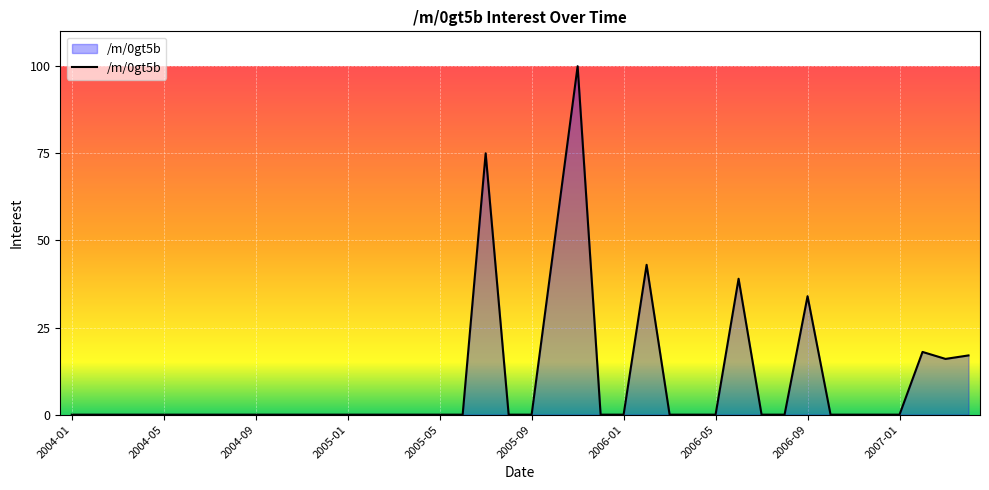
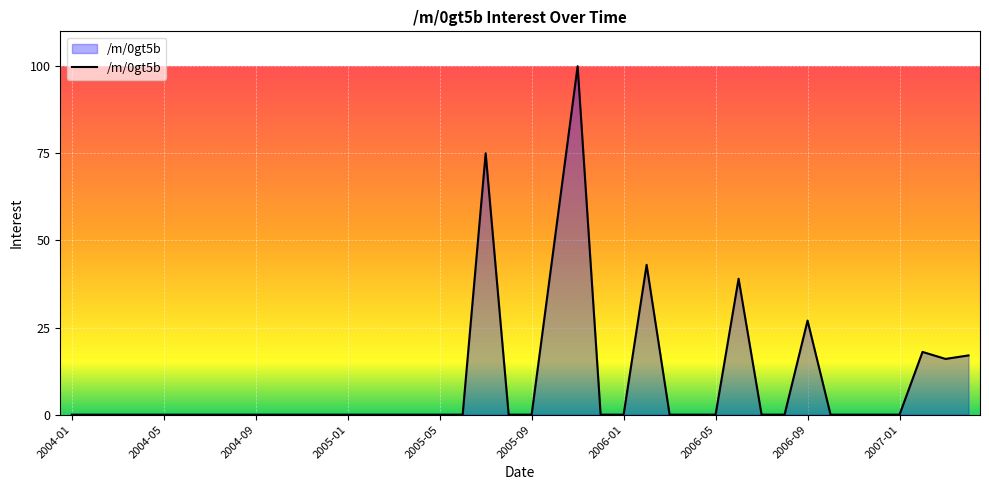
2006-09: 34 -> 27
